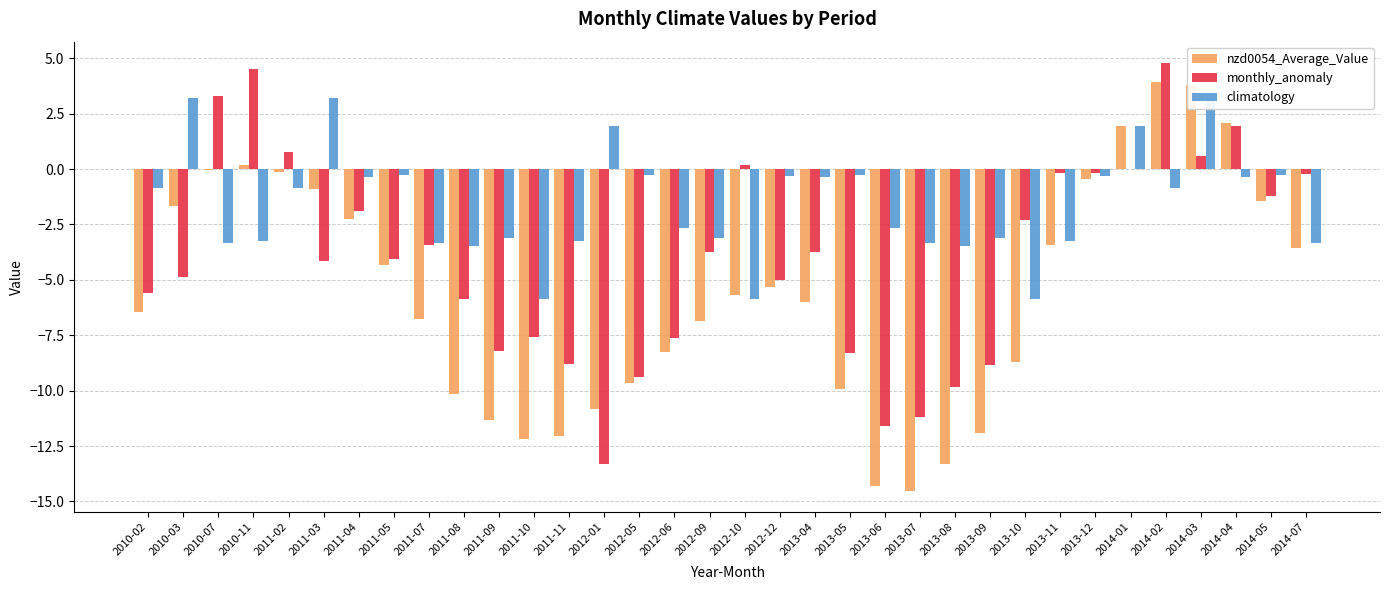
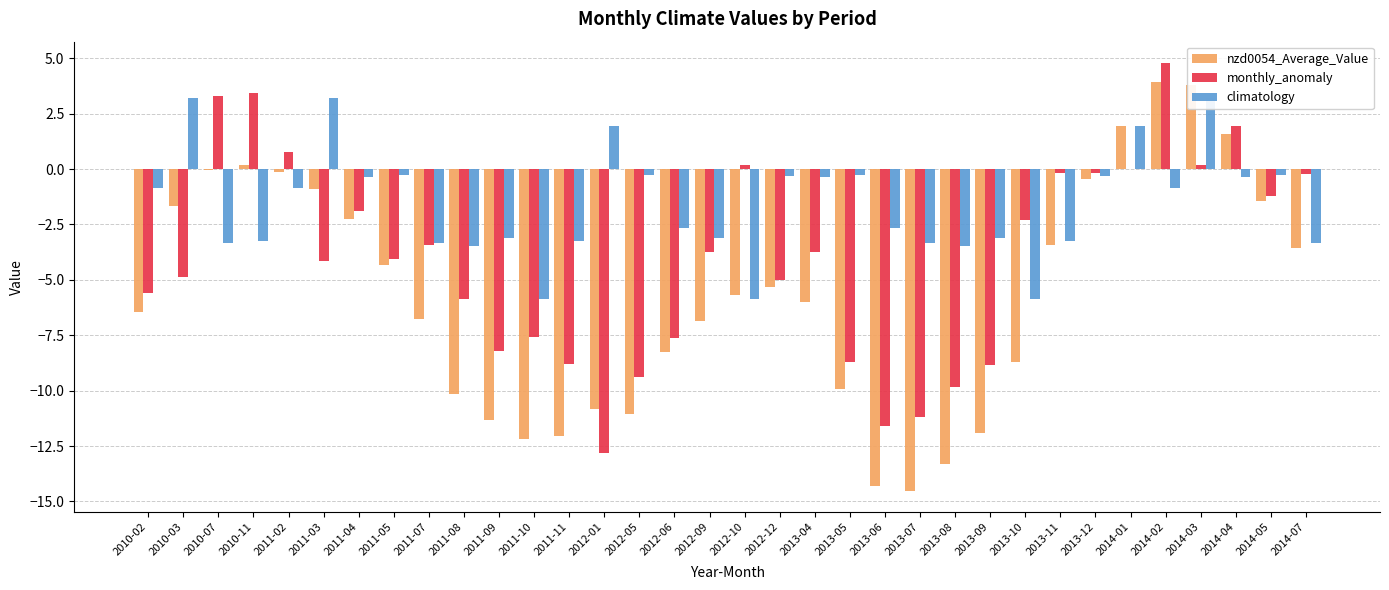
monthly_anomaly, 2010-11: 4.5 -> 3.4
monthly_anomaly, 2012-01: -13.3 -> -12.8
nzd0054_Average_Value, 2012-05: -9.7 -> -11.1
monthly_anomaly, 2013-05: -8.3 -> -8.7
monthly_anomaly, 2014-03: 0.6 -> 0.2
nzd0054_Average_Value, 2014-04: 2.1 -> 1.6
